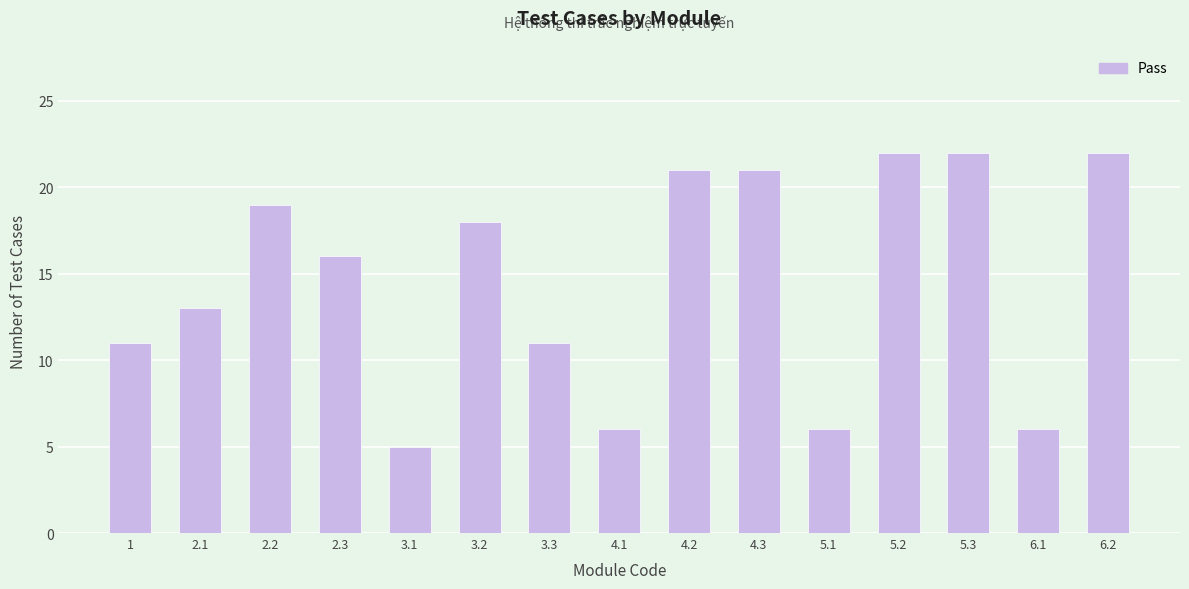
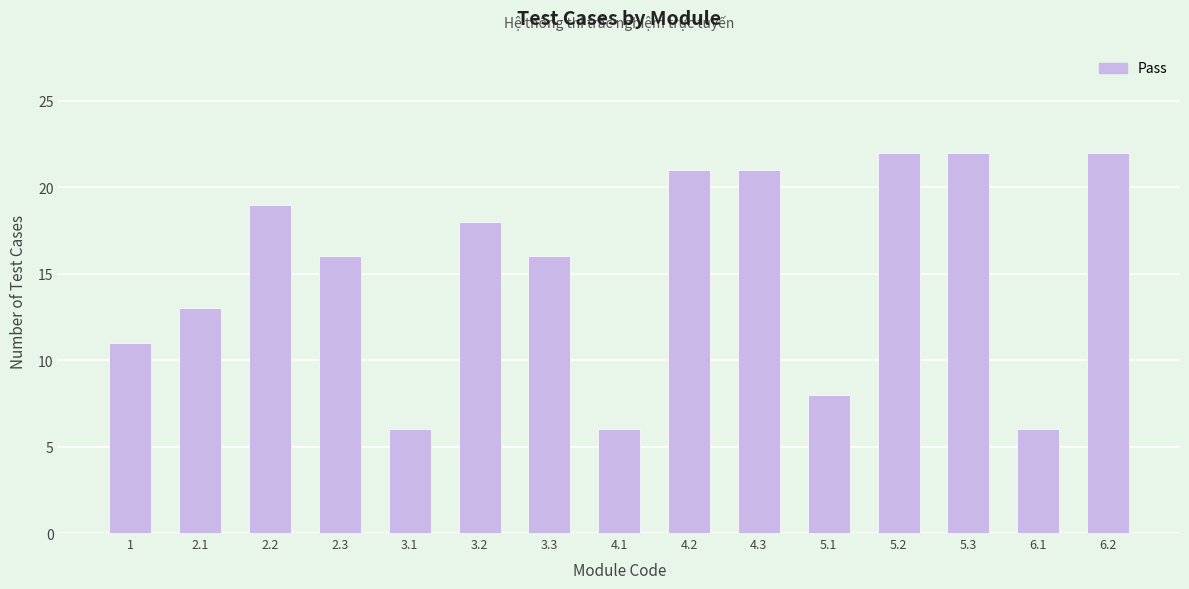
3.1: 5 -> 6
3.3: 11 -> 16
5.1: 6 -> 8
